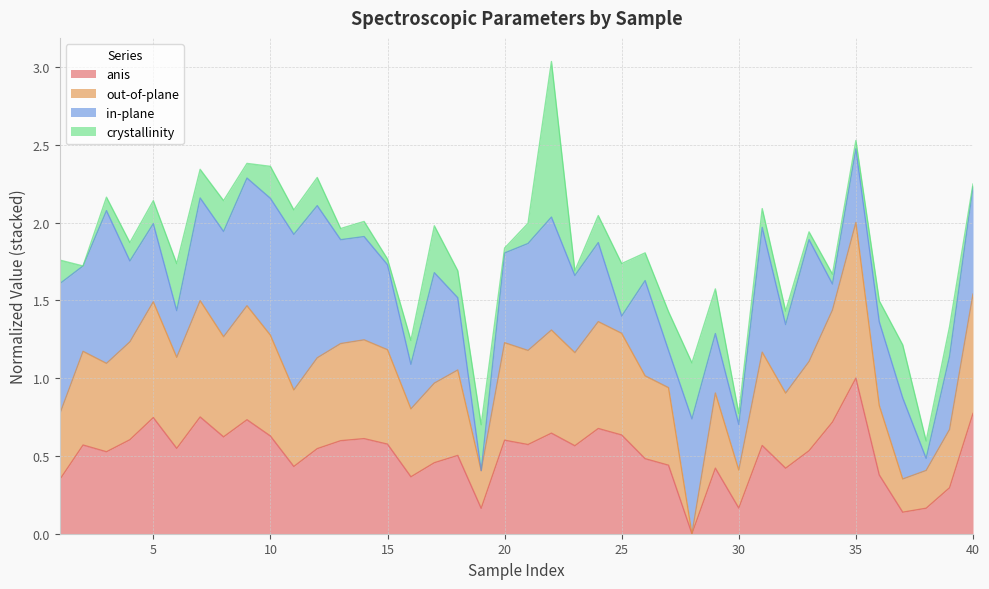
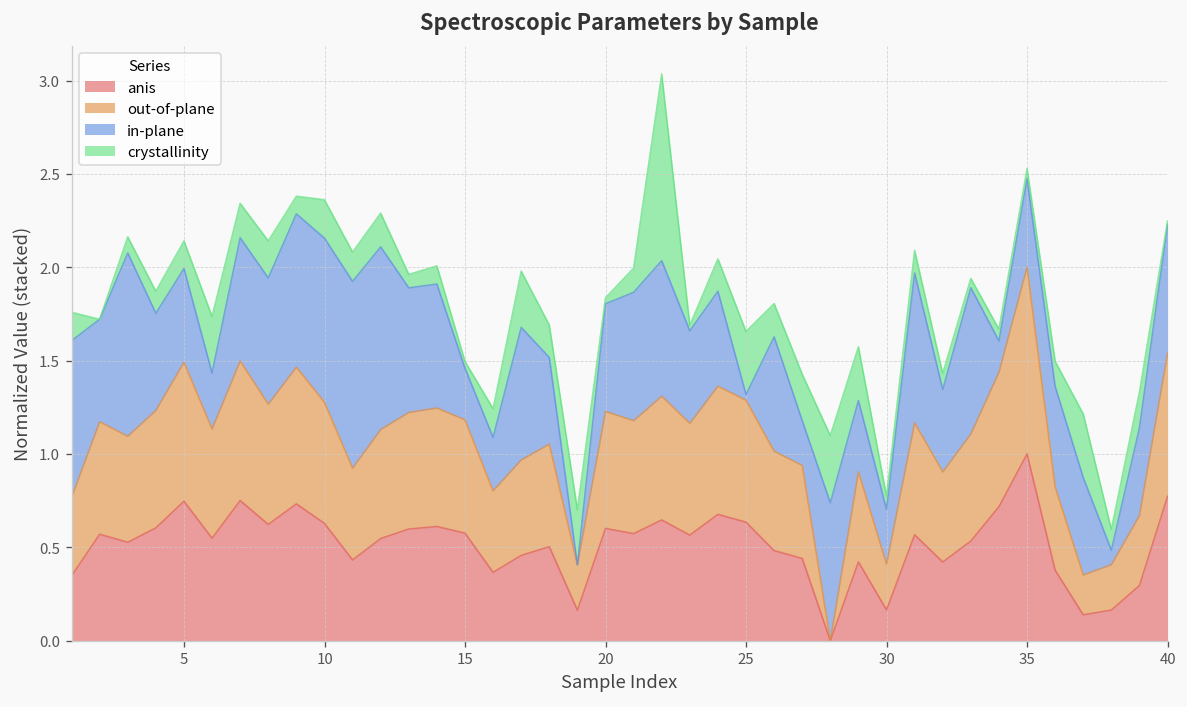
in-plane, 15: 0.55 -> 0.28
in-plane, 25: 0.11 -> 0.03
